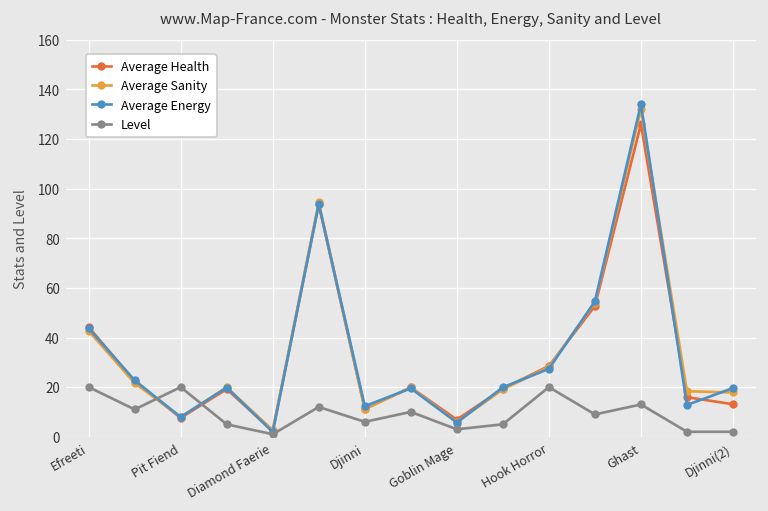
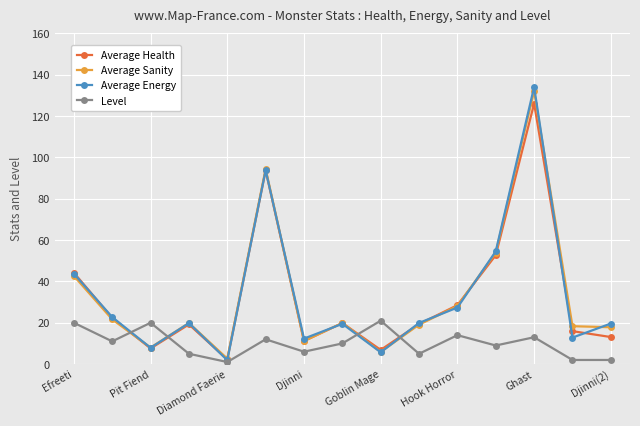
Level, Goblin Mage: 3 -> 21
Level, Hook Horror: 20 -> 14
